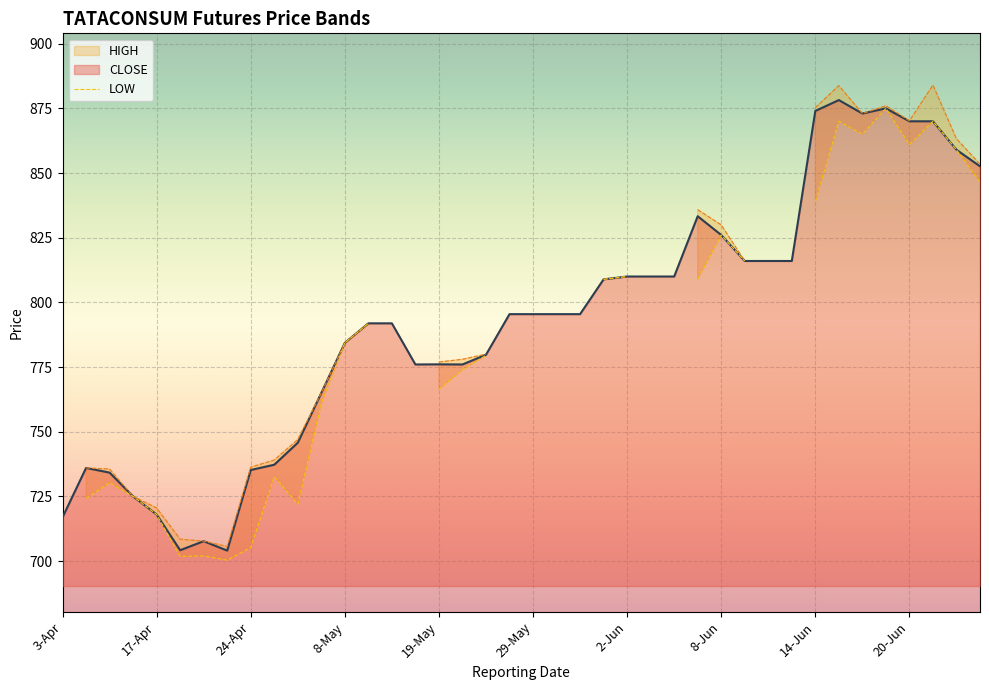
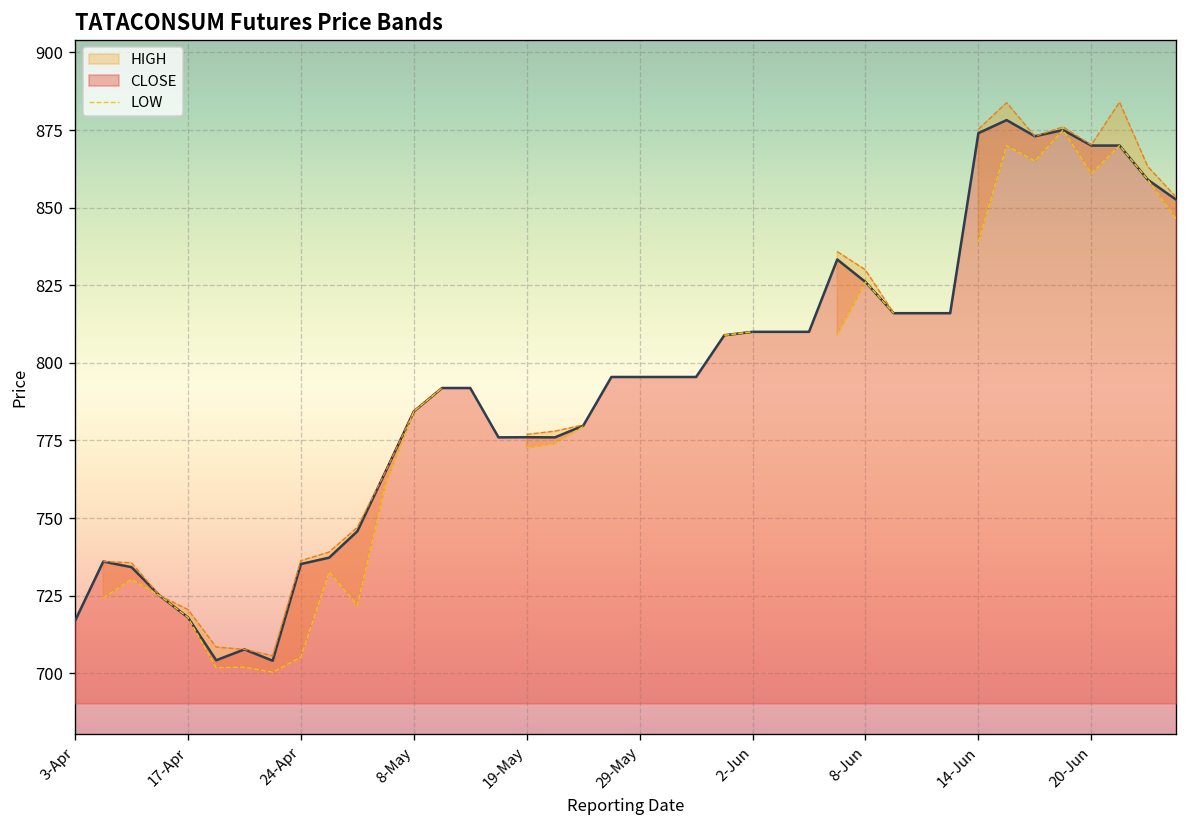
LOW, 19-May: 766 -> 773
